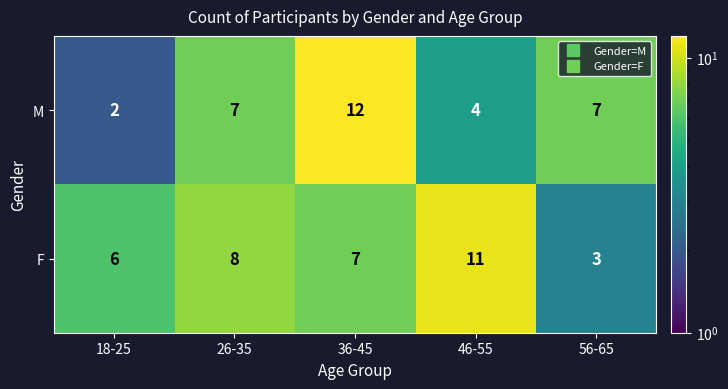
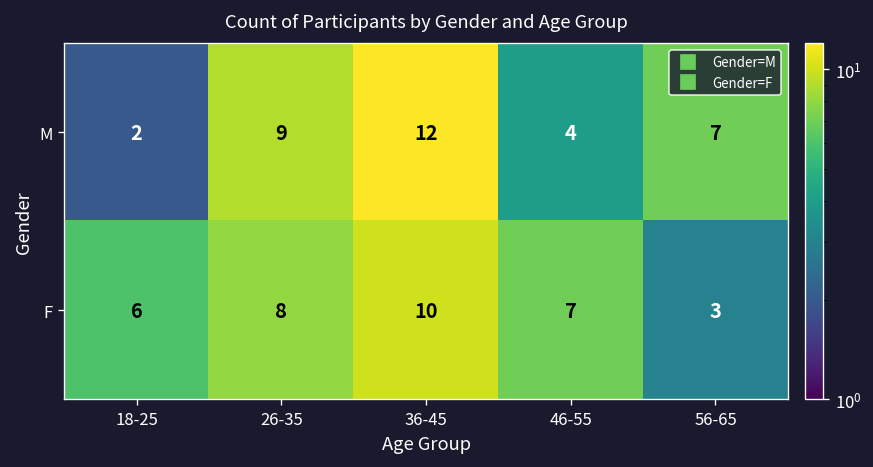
M, 26-35: 7 -> 9
F, 36-45: 7 -> 10
F, 46-55: 11 -> 7
